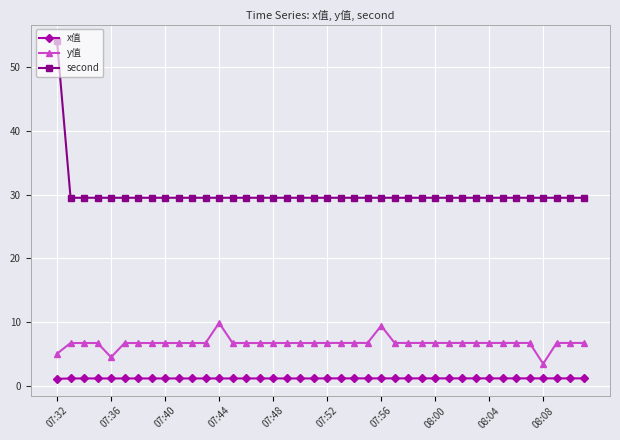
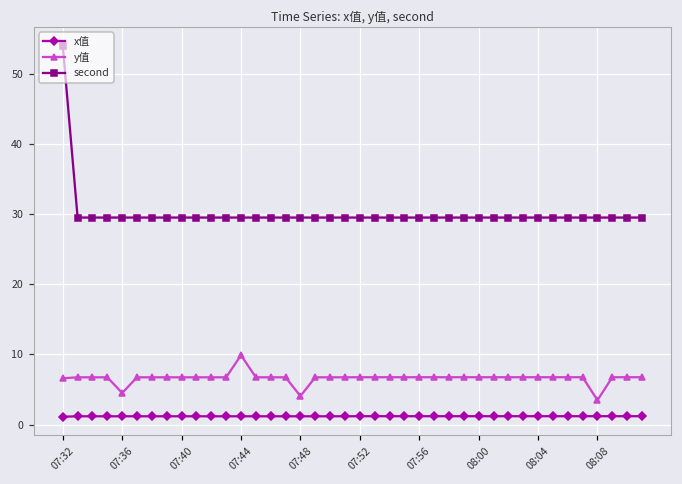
y值, 07:32: 5 -> 7
y值, 07:48: 7 -> 4
y值, 07:56: 9 -> 7
